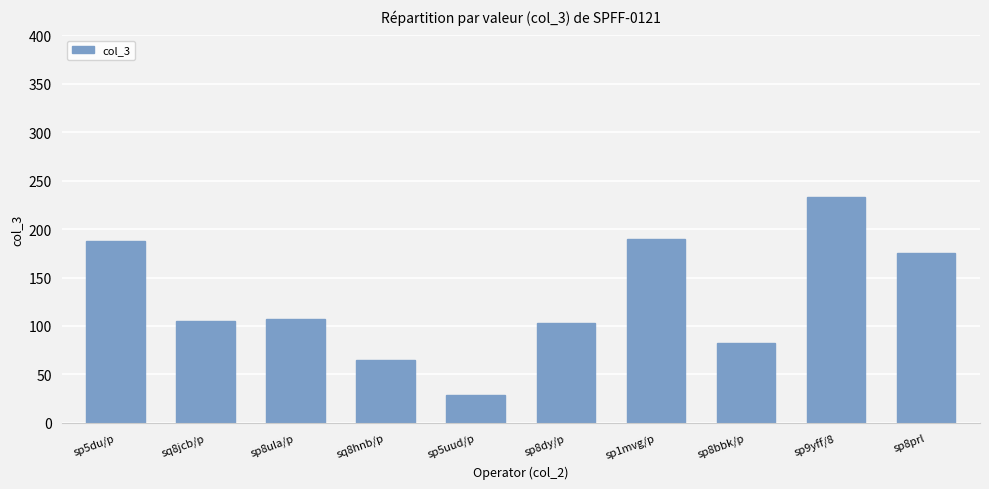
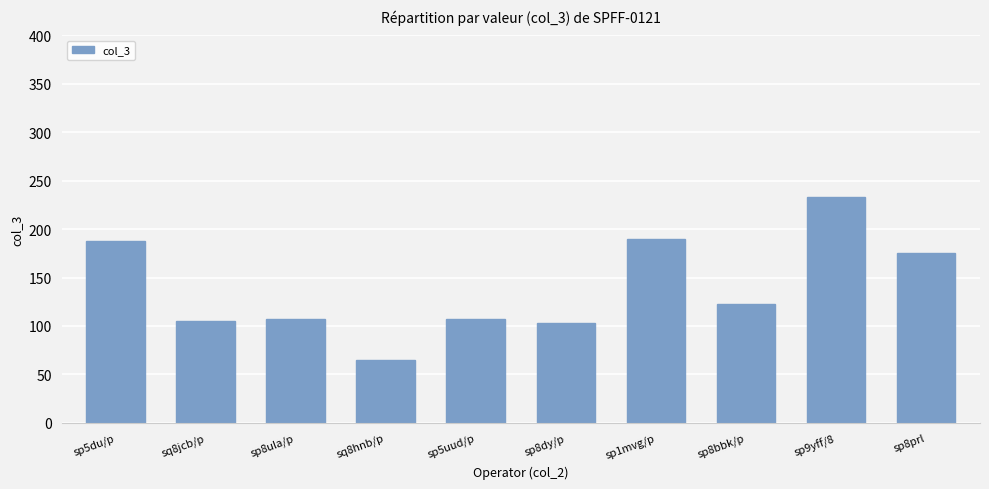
sp5uud/p: 30 -> 110
sp8bbk/p: 80 -> 120
